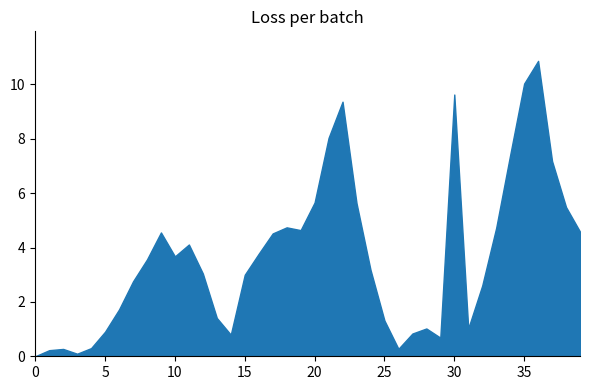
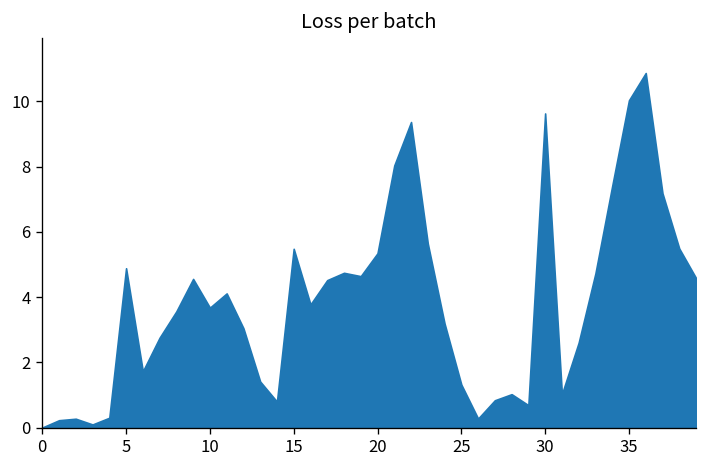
5: 0.9 -> 4.9
15: 3.0 -> 5.5
20: 5.7 -> 5.3
